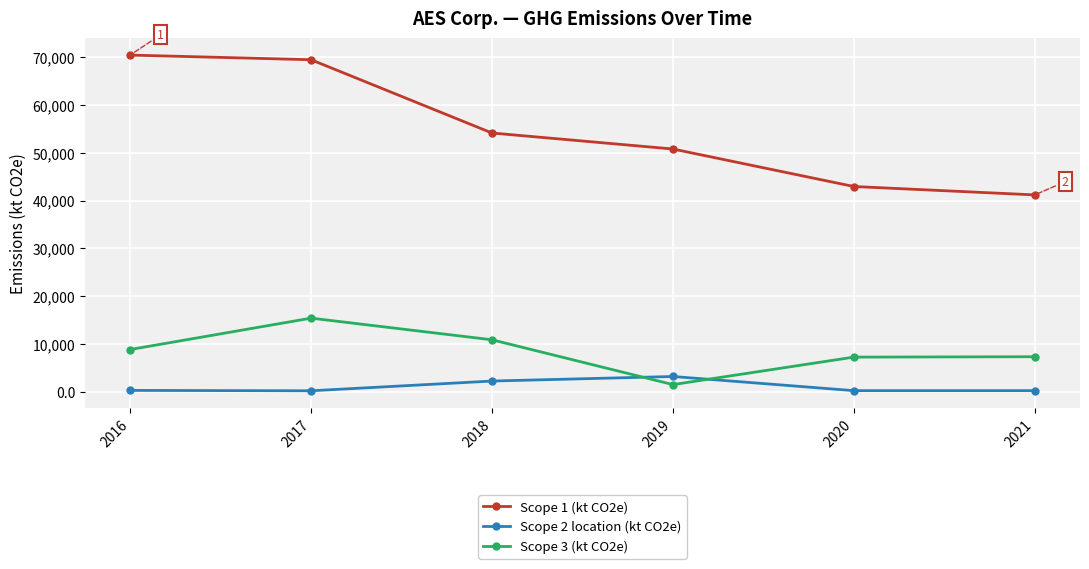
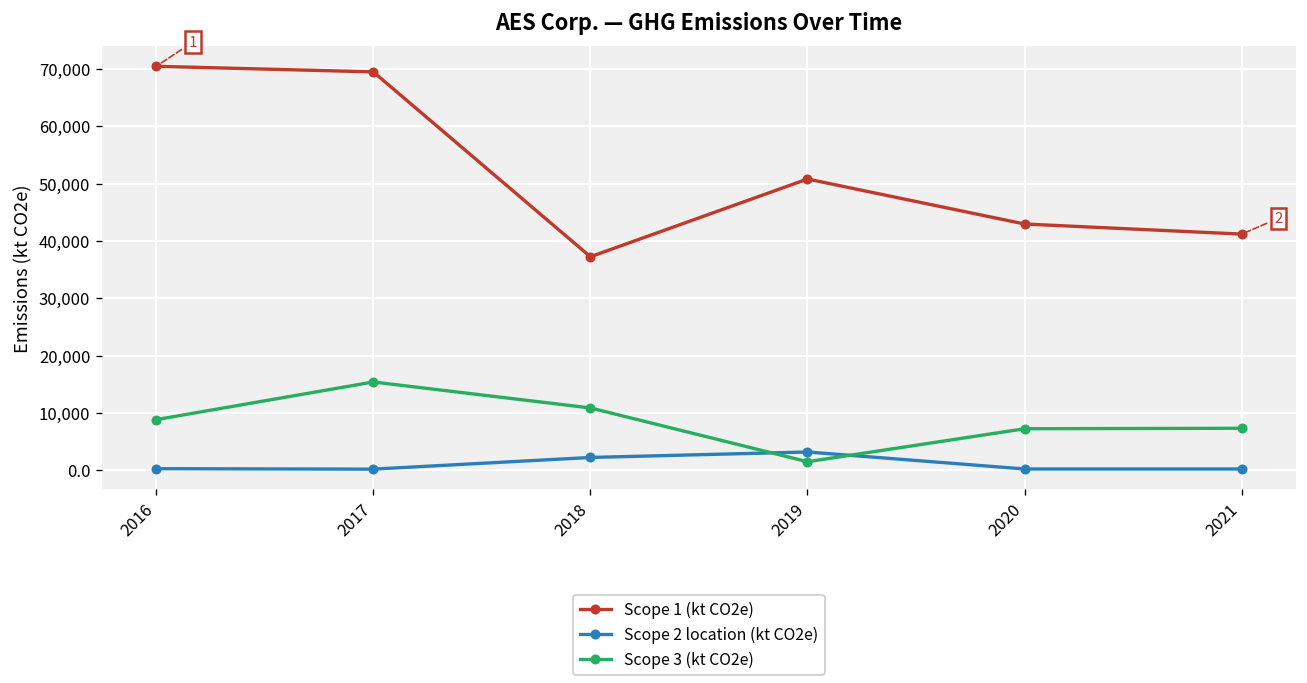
Scope 1 (kt CO2e), 2018: 54,000 -> 37,000
